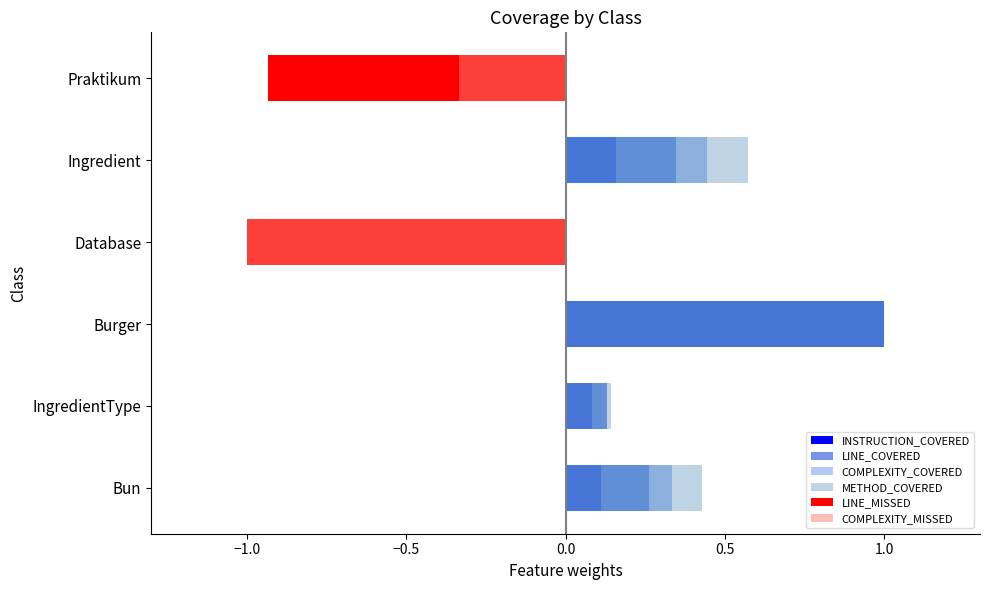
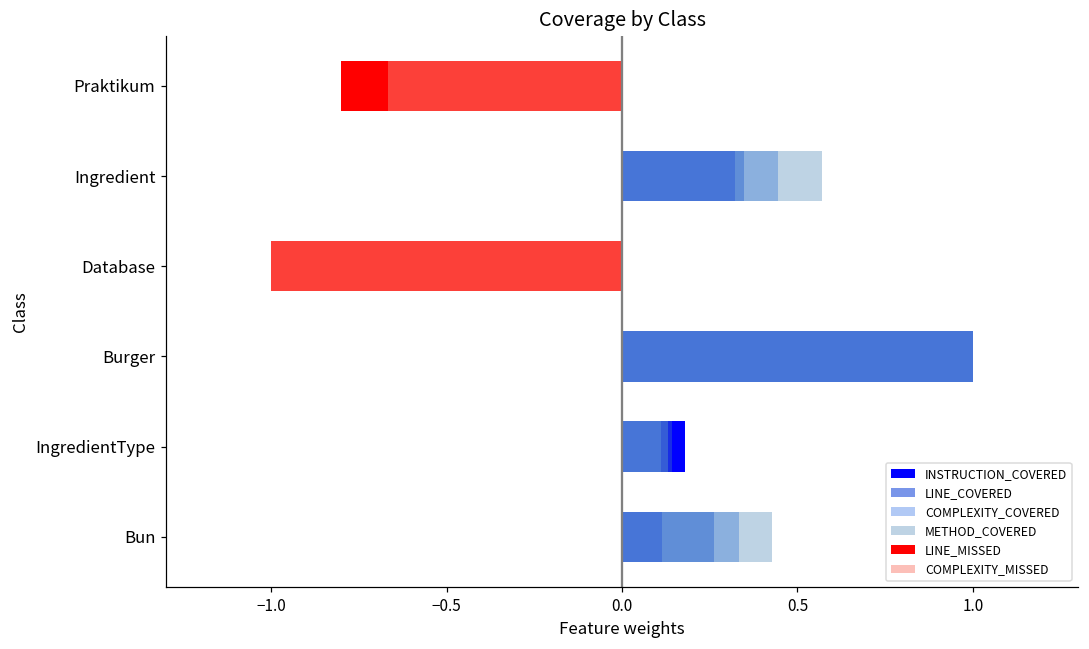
LINE_MISSED, Praktikum: -0.93 -> -0.80
COMPLEXITY_MISSED, Praktikum: -0.33 -> -0.67
INSTRUCTION_COVERED, Ingredient: 0.16 -> 0.32
INSTRUCTION_COVERED, IngredientType: 0.08 -> 0.18
